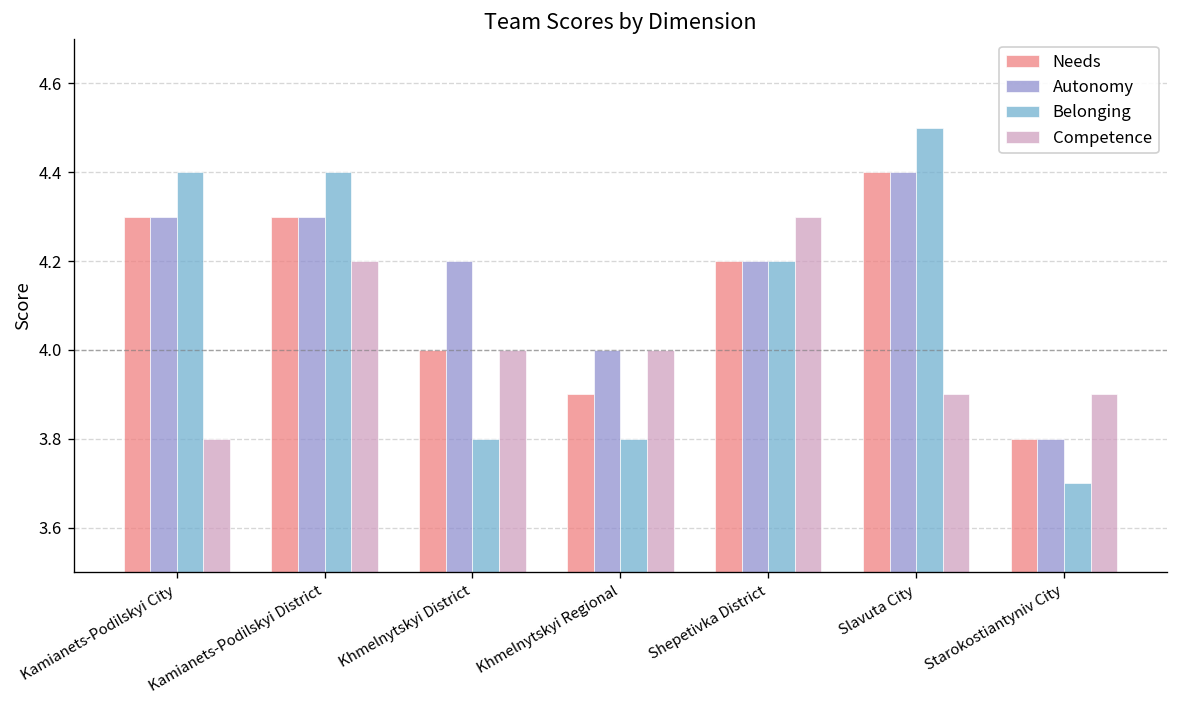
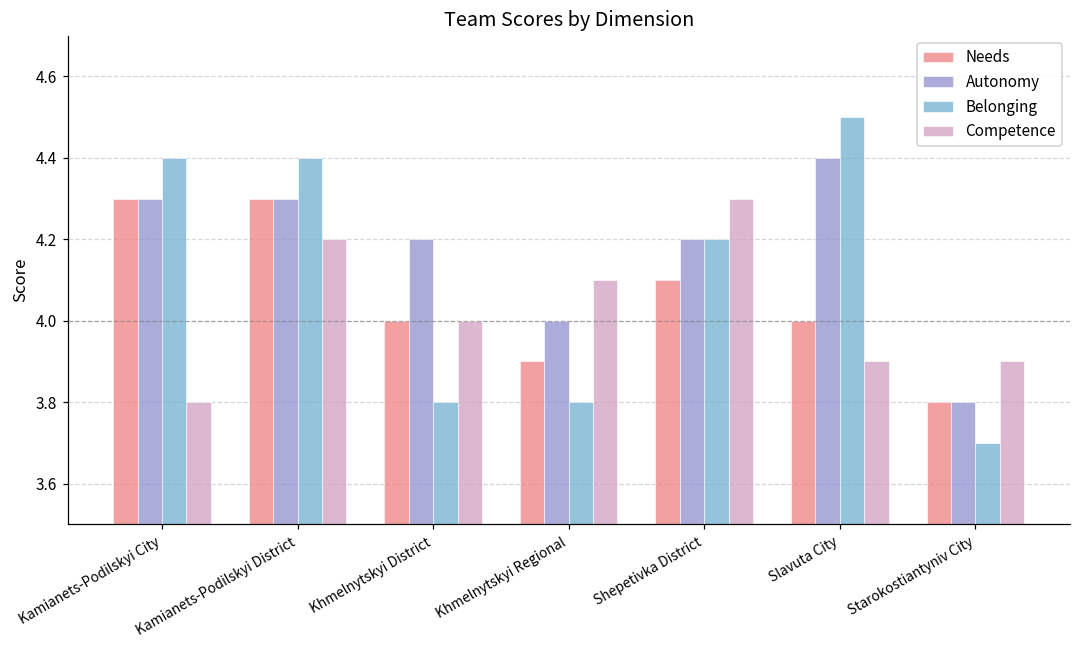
Competence, Khmelnytskyi Regional: 4.0 -> 4.1
Needs, Shepetivka District: 4.2 -> 4.1
Needs, Slavuta City: 4.4 -> 4.0
